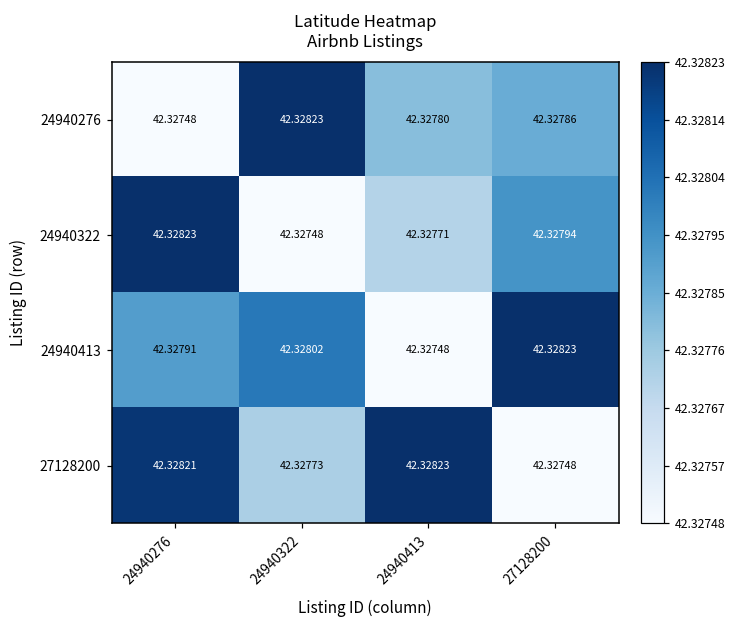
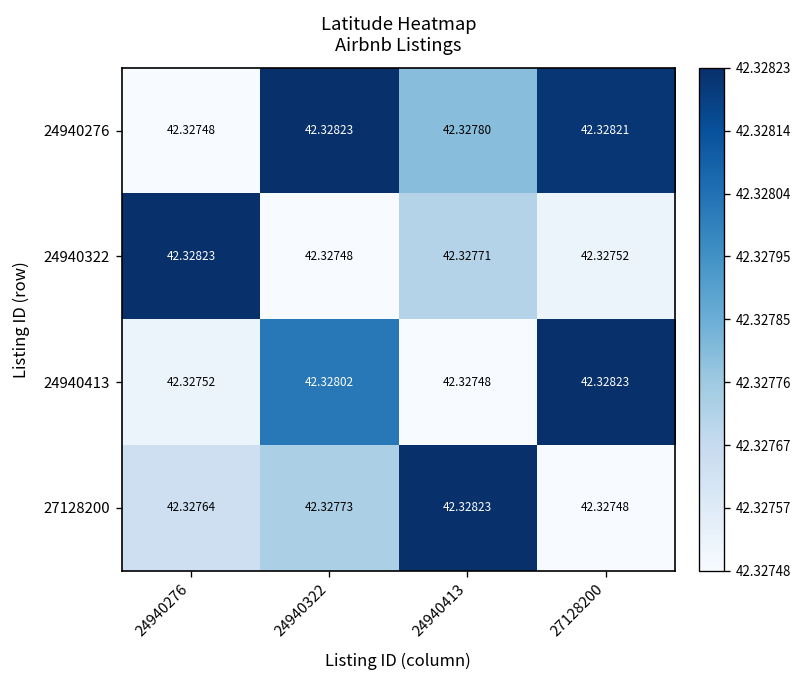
24940276, 27128200: 42.32786 -> 42.32821
24940322, 27128200: 42.32794 -> 42.32752
24940413, 24940276: 42.32791 -> 42.32752
27128200, 24940276: 42.32821 -> 42.32764
